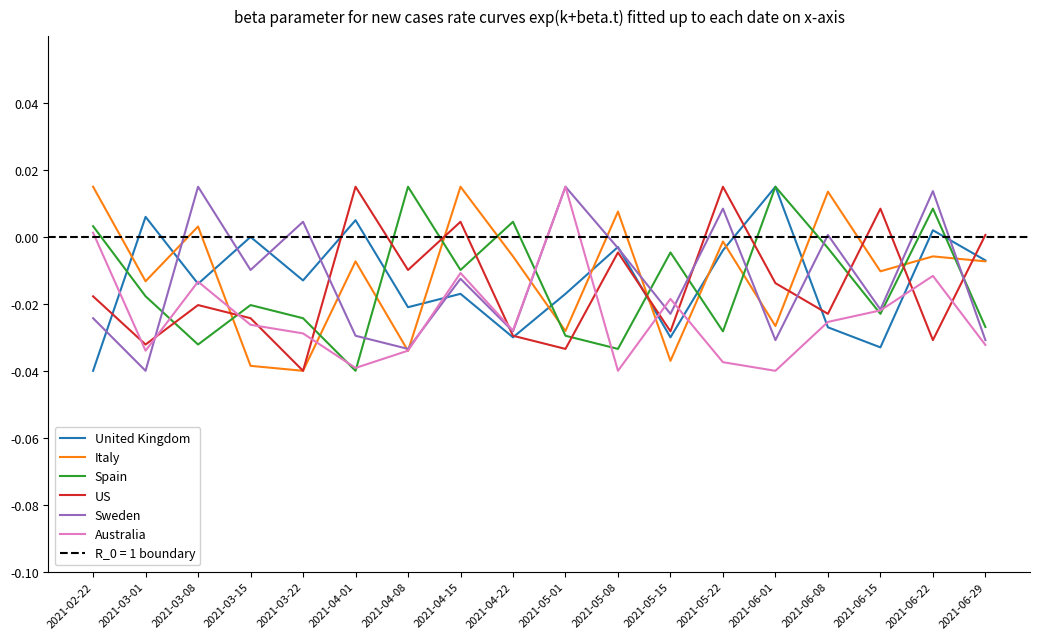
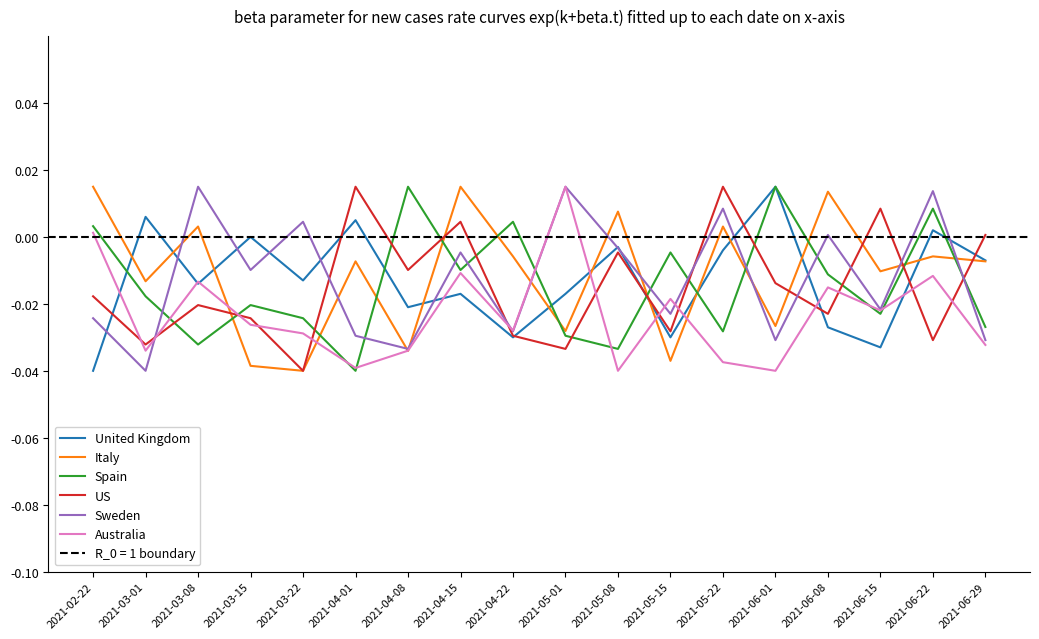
Sweden, 2021-04-15: -0.013 -> -0.005
Italy, 2021-05-22: -0.001 -> 0.003
Spain, 2021-06-08: -0.003 -> -0.011
Australia, 2021-06-08: -0.025 -> -0.015
